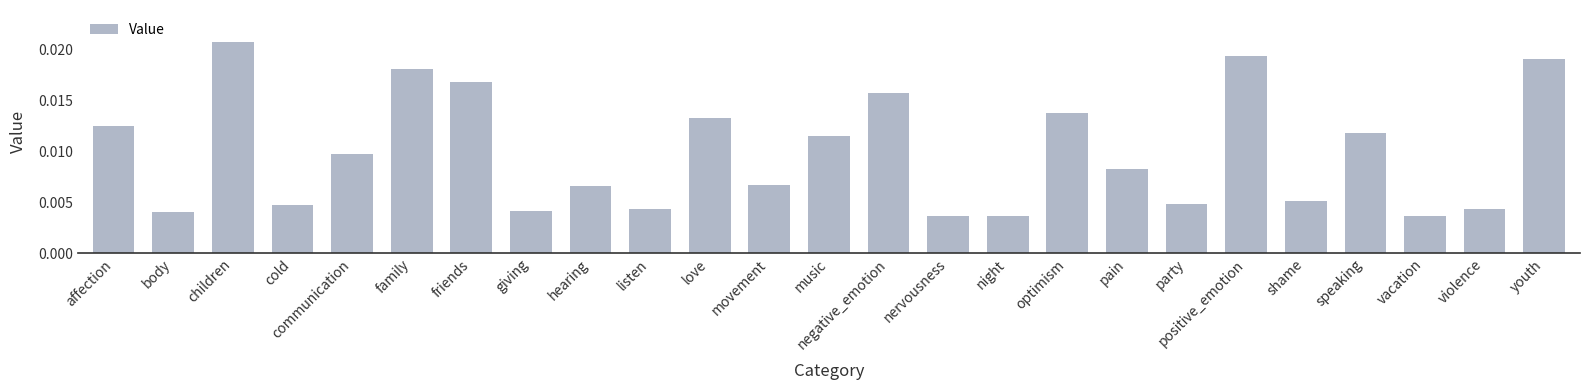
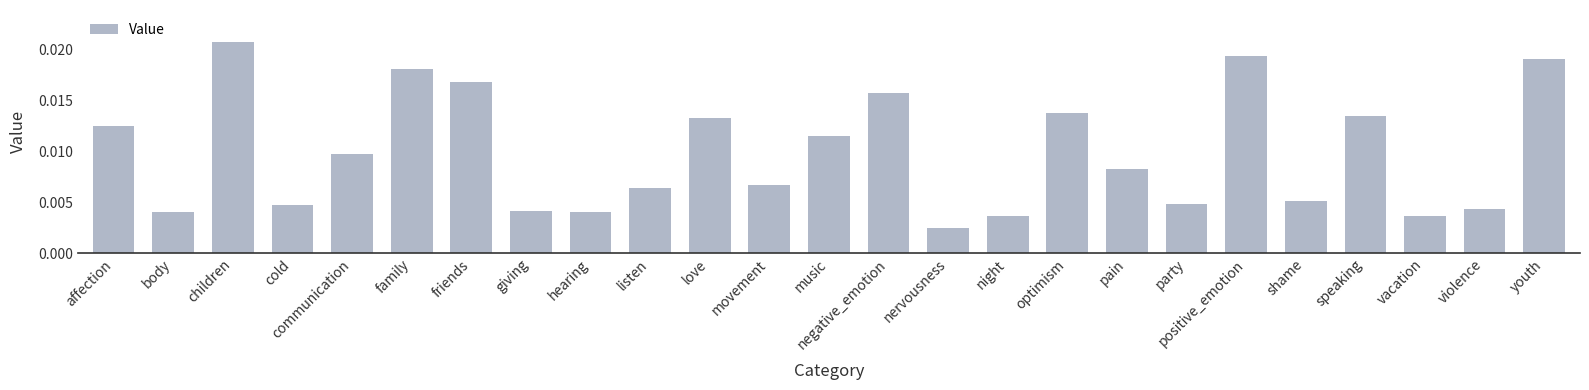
hearing: 0.0066 -> 0.0040
listen: 0.0044 -> 0.0064
nervousness: 0.0037 -> 0.0024
speaking: 0.0117 -> 0.0134
